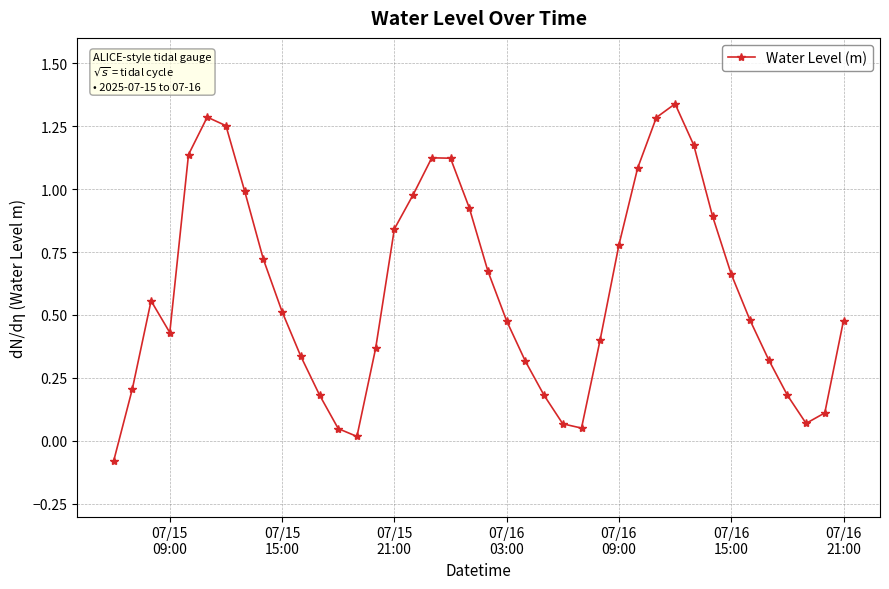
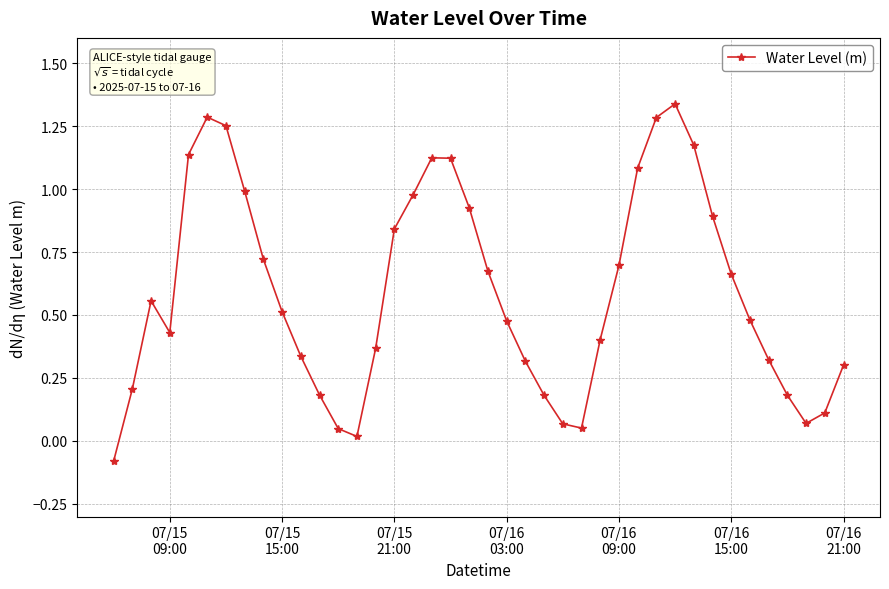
07/16 09:00: 0.78 -> 0.70
07/16 21:00: 0.48 -> 0.30
